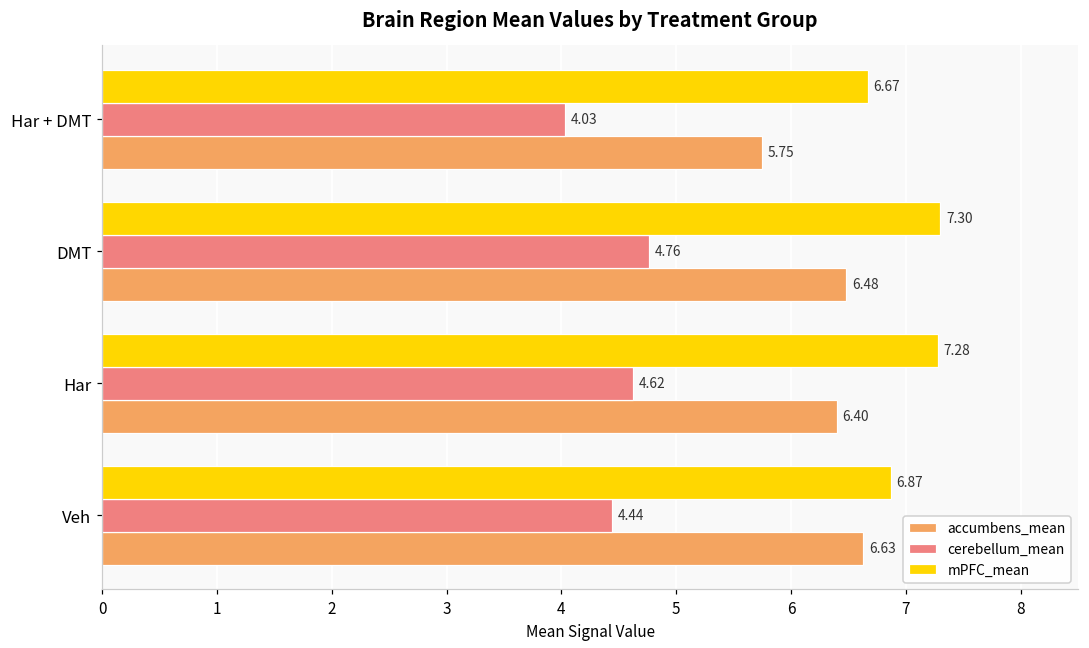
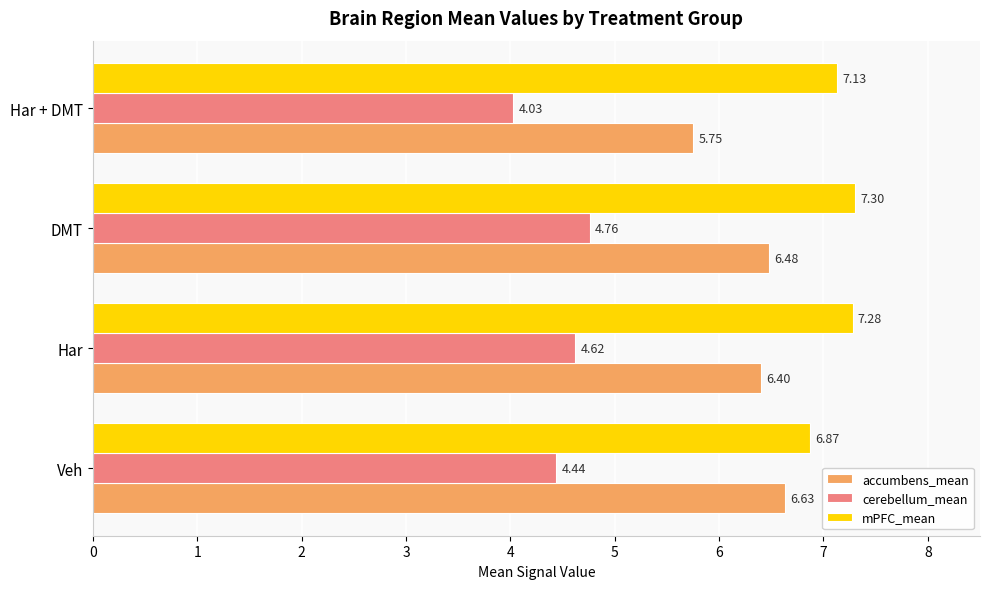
mPFC_mean, Har + DMT: 6.67 -> 7.13
